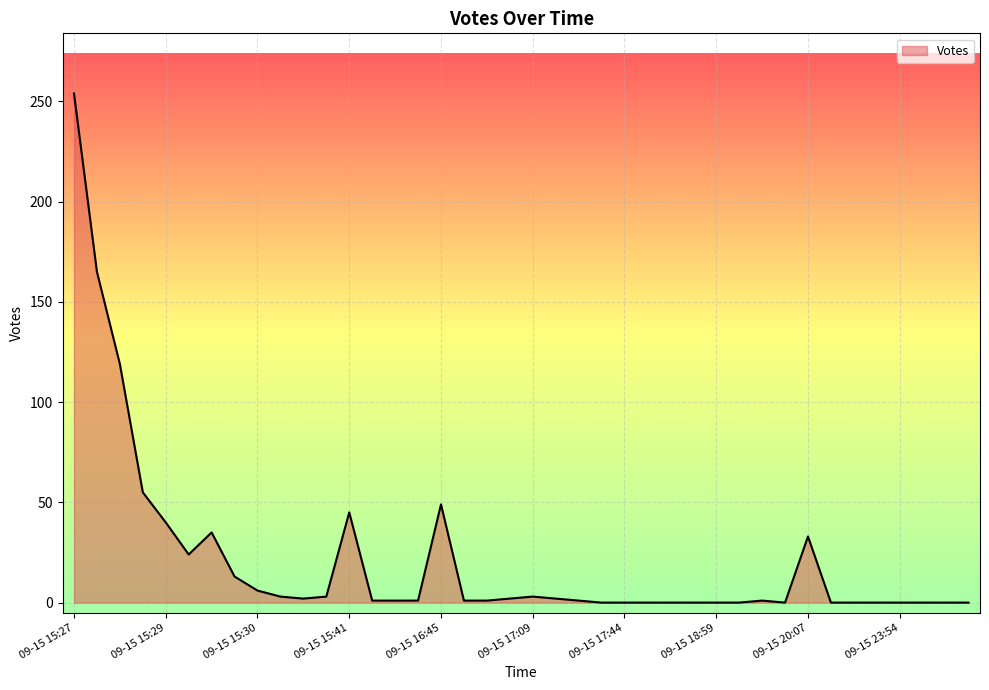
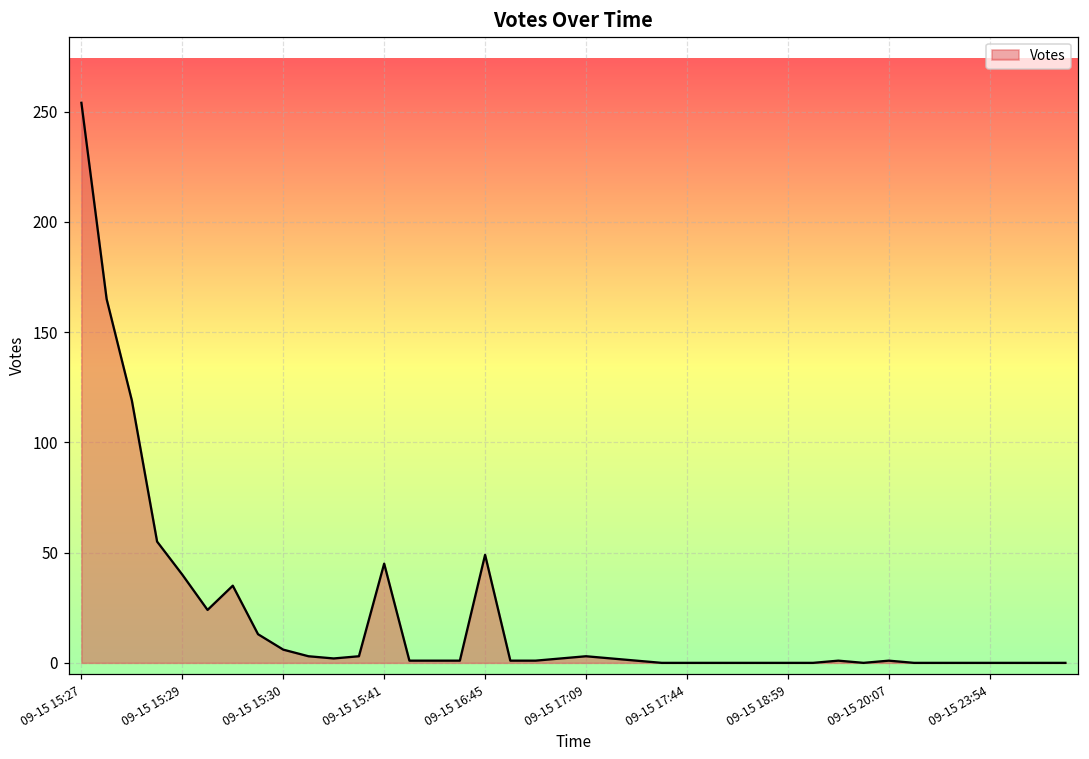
09-15 20:07: 33 -> 1
